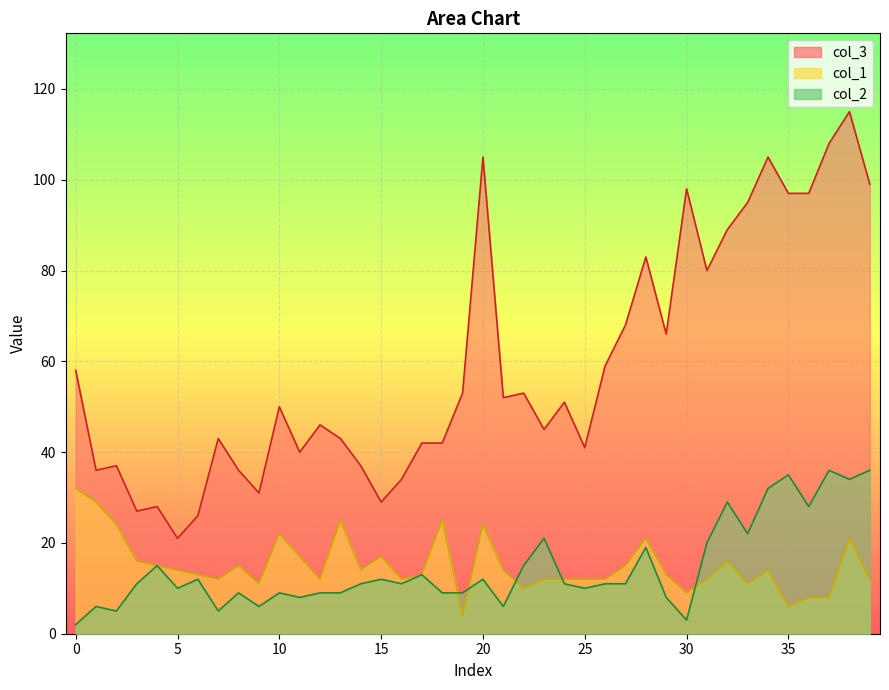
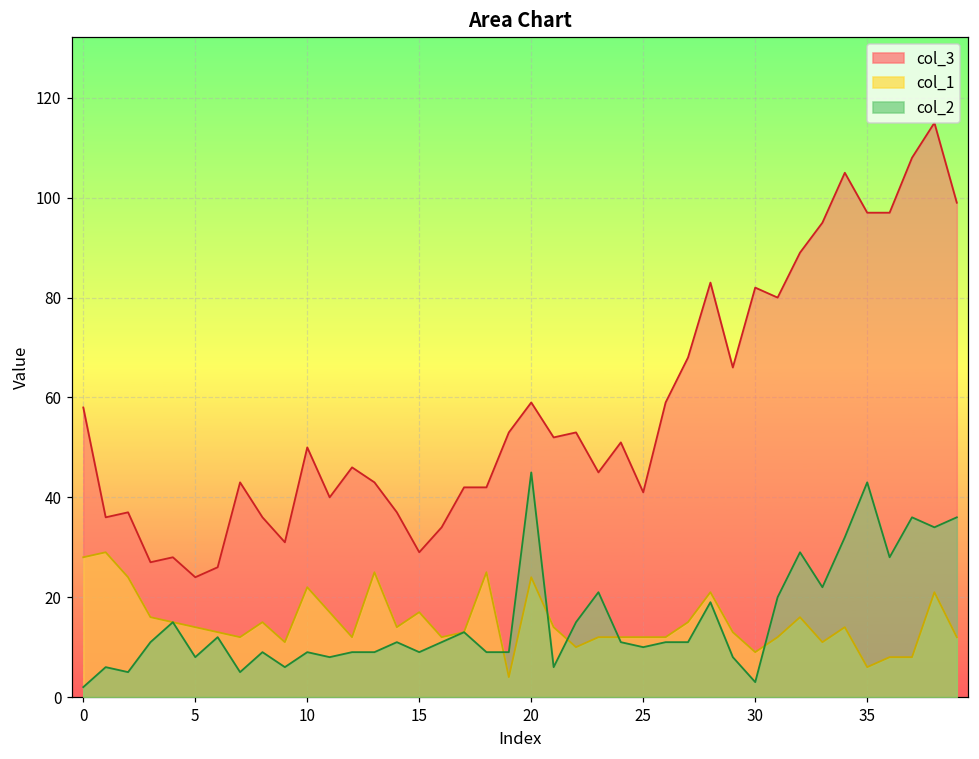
col_1, 0: 32 -> 28
col_3, 5: 21 -> 24
col_2, 5: 10 -> 8
col_2, 15: 12 -> 9
col_3, 20: 105 -> 59
col_2, 20: 12 -> 45
col_3, 30: 98 -> 82
col_2, 35: 35 -> 43
